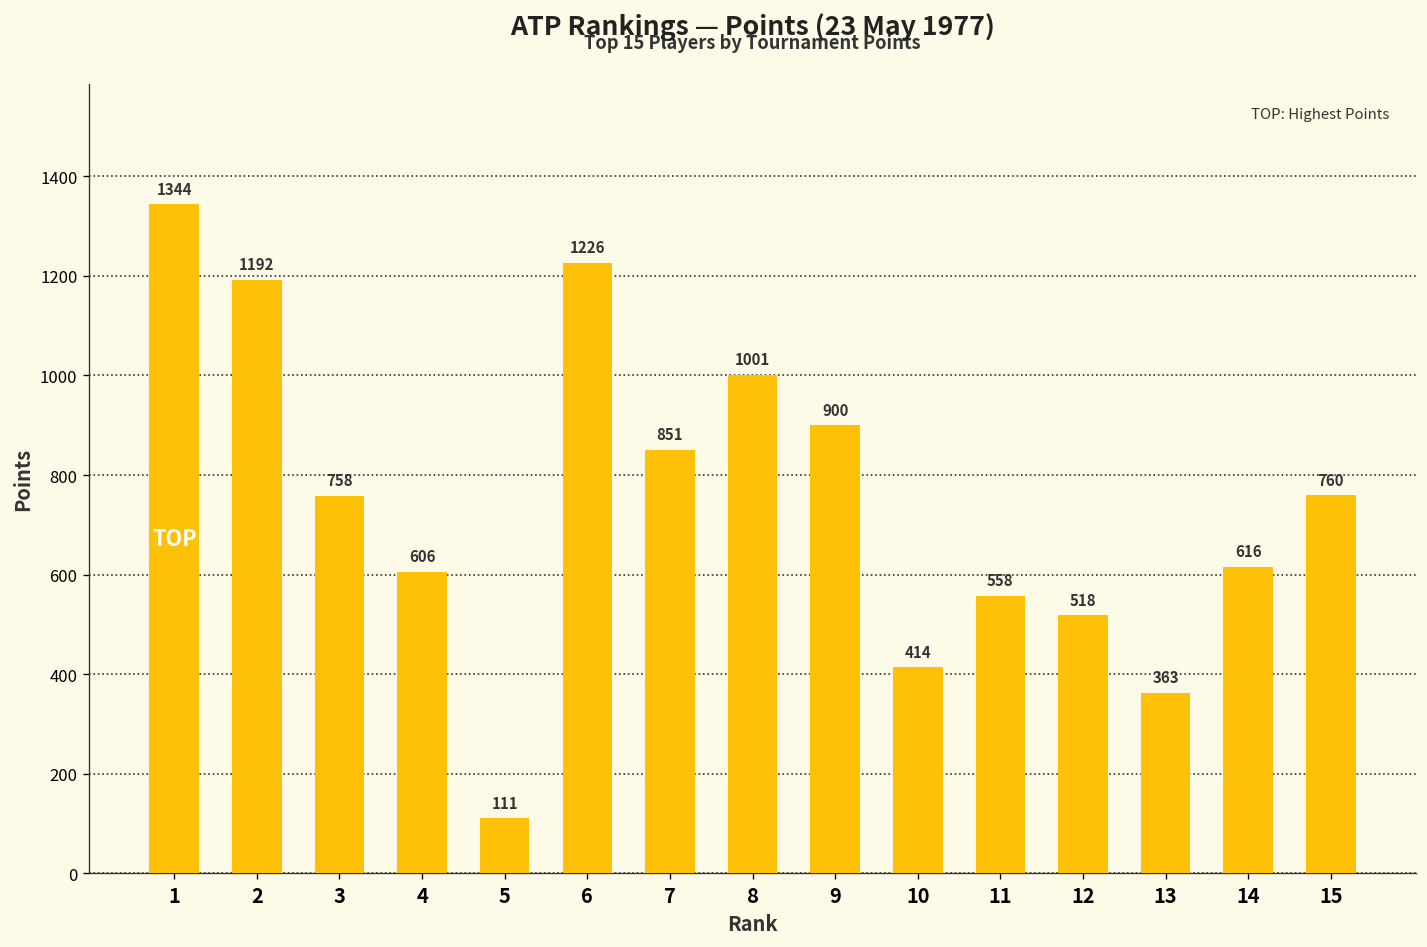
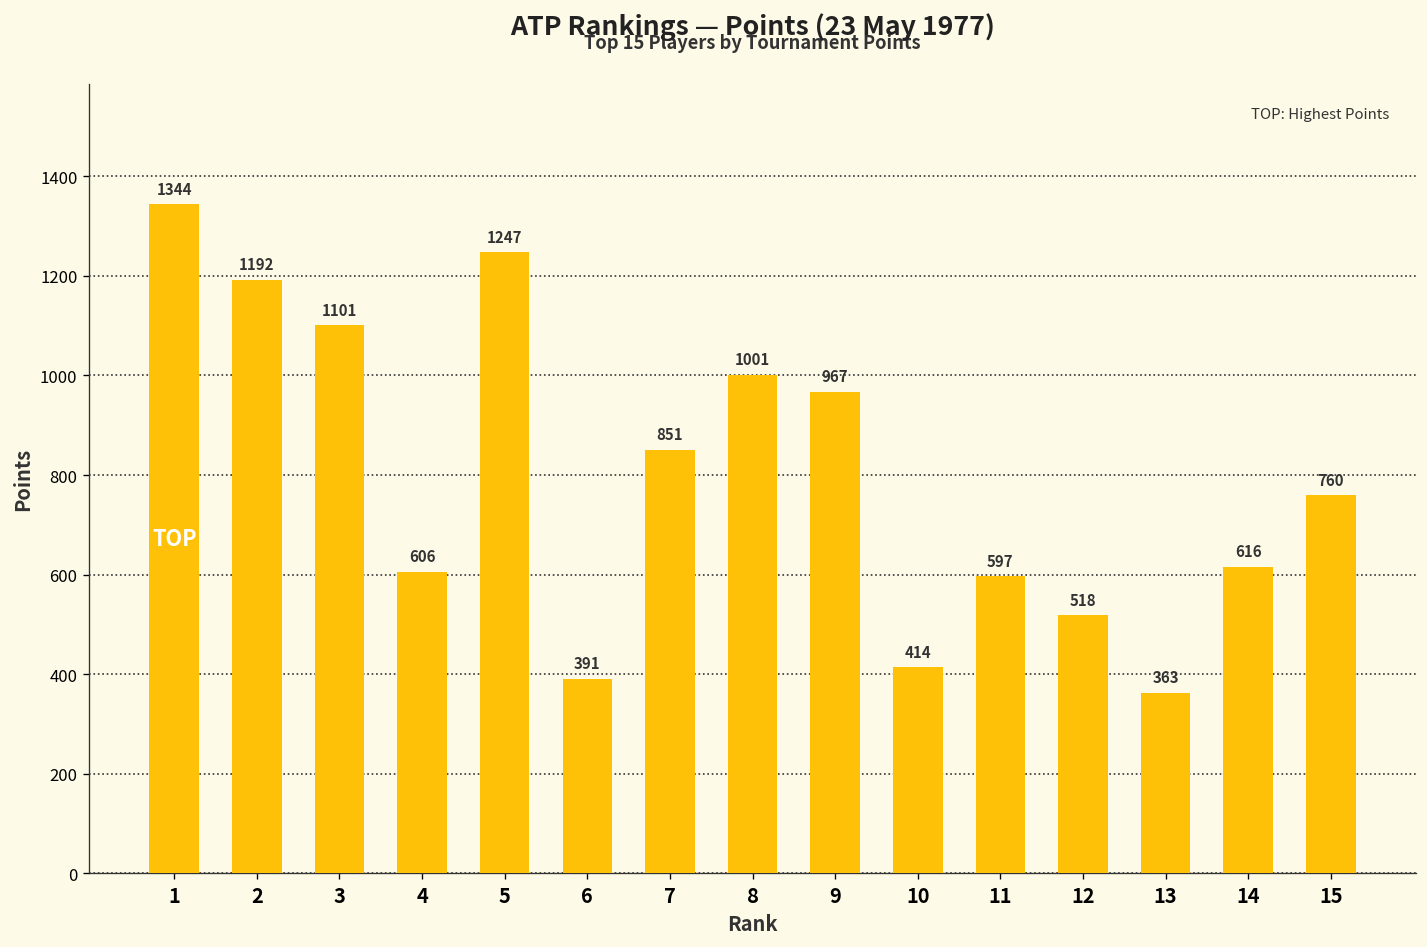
3: 758 -> 1101
5: 111 -> 1247
6: 1226 -> 391
9: 900 -> 967
11: 558 -> 597
